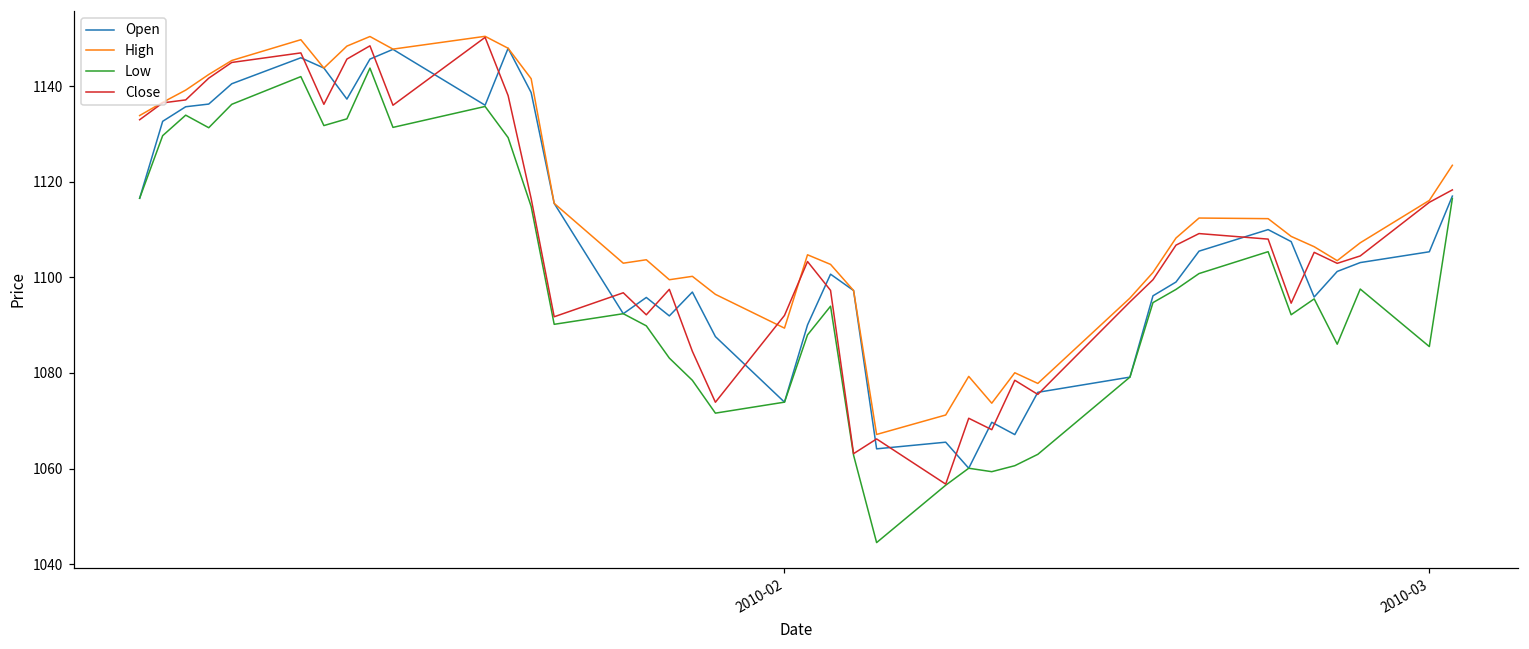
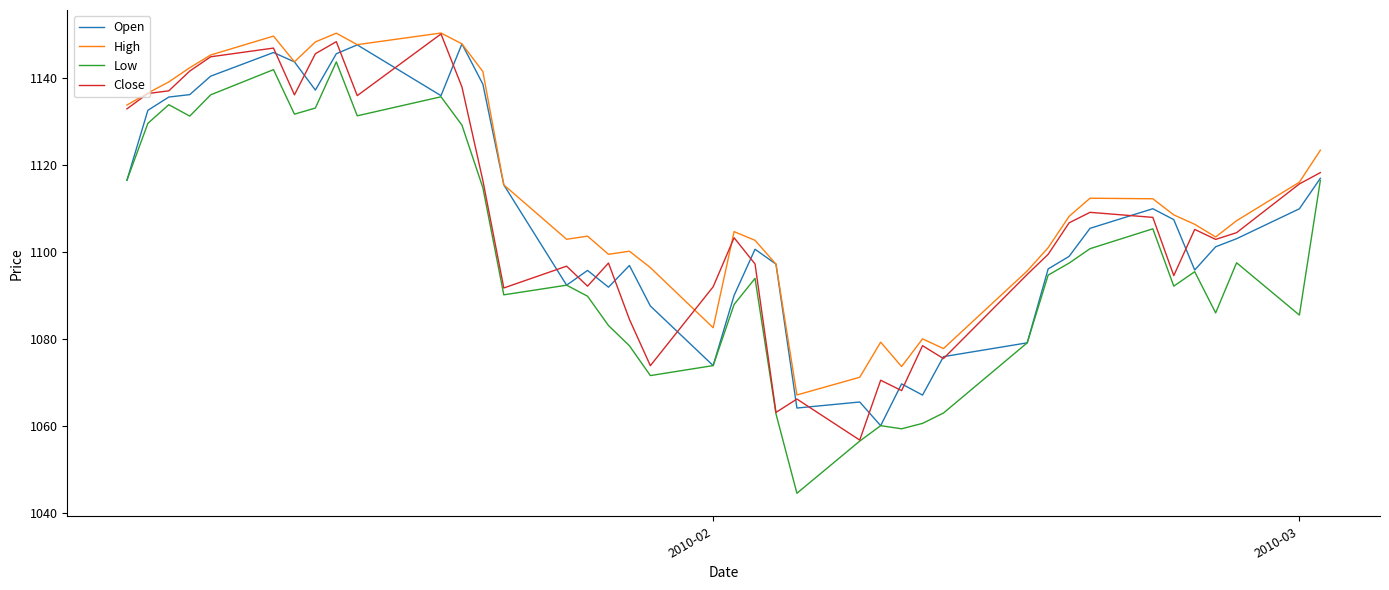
High, 2010-02: 1089 -> 1083
Open, 2010-03: 1105 -> 1110
